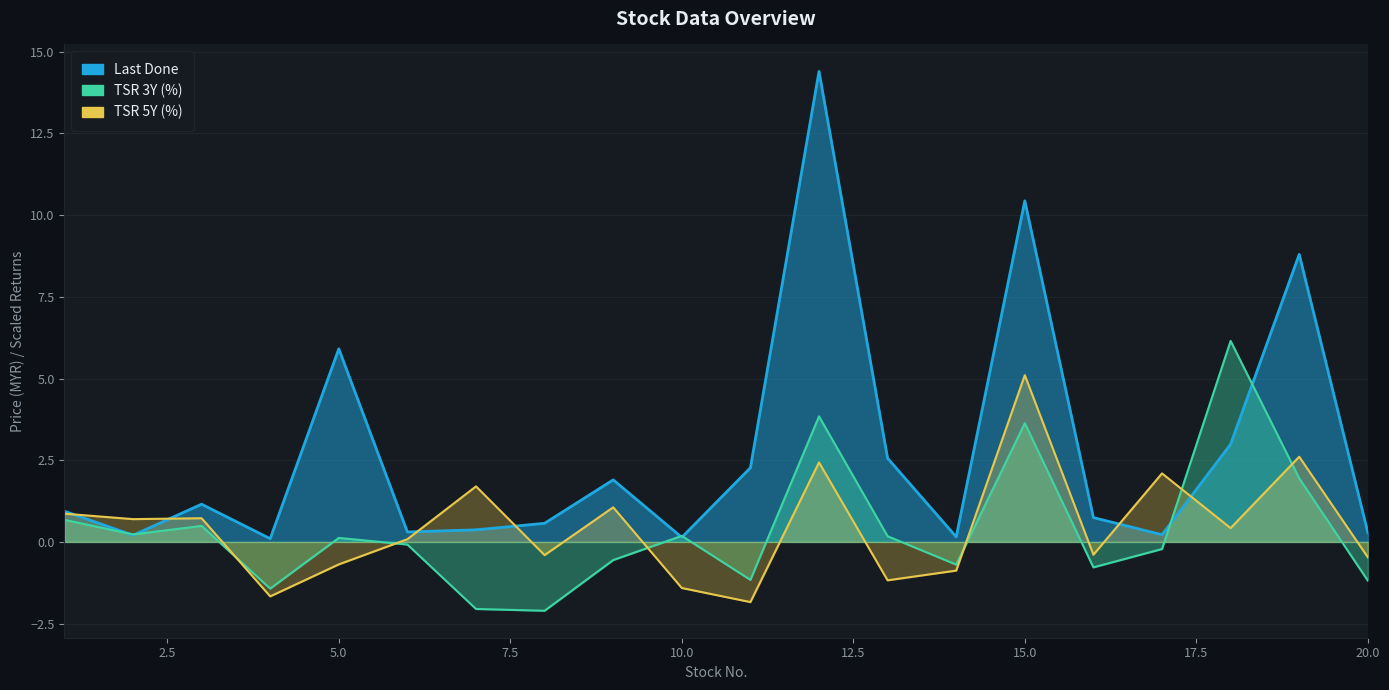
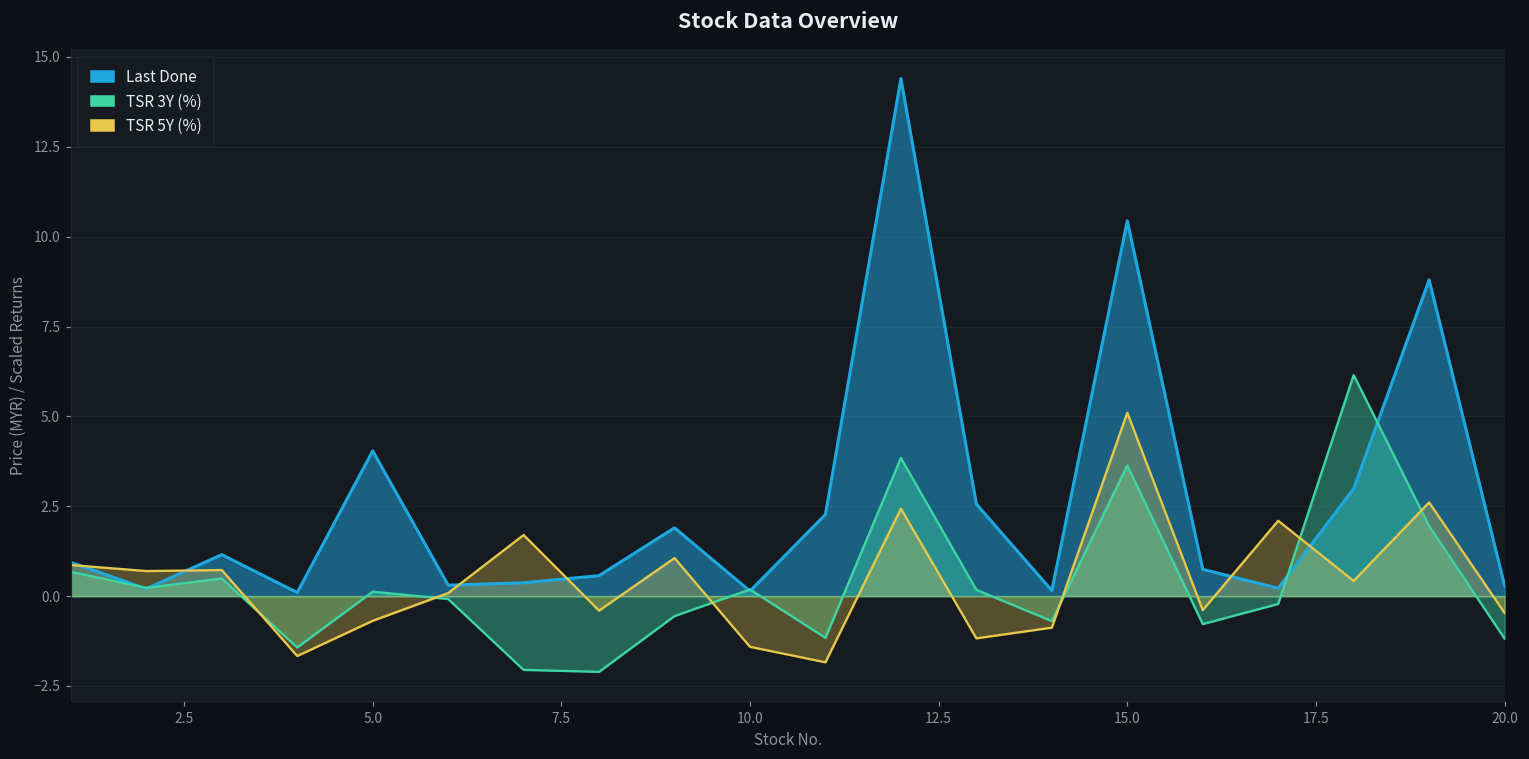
Last Done, 5.0: 5.9 -> 4.0
